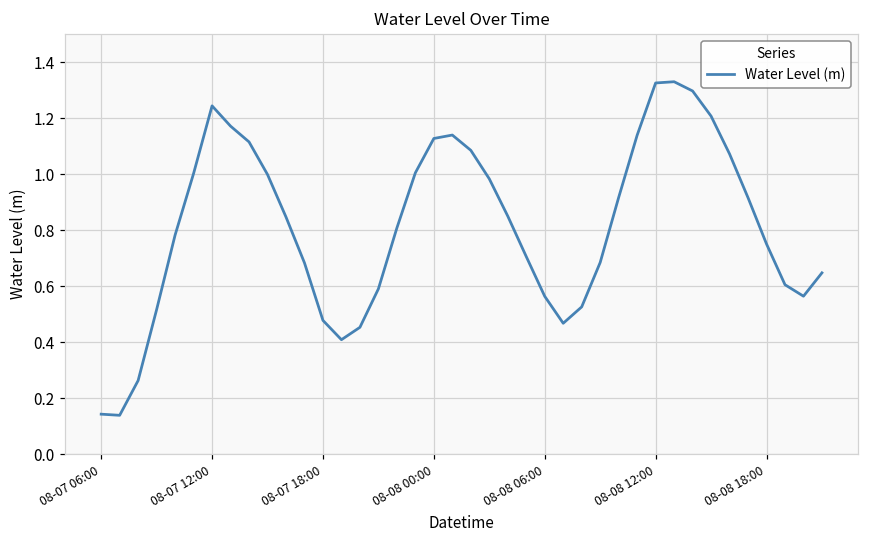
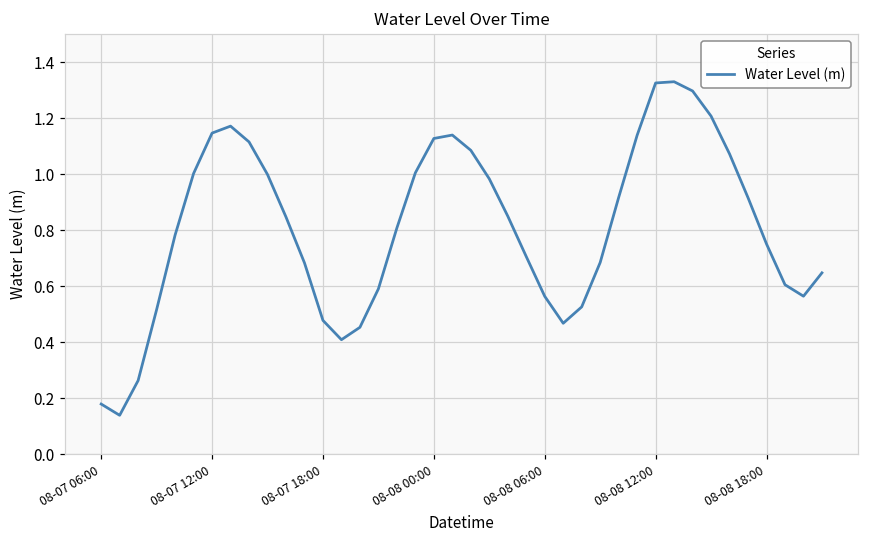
08-07 06:00: 0.14 -> 0.18
08-07 12:00: 1.24 -> 1.15
